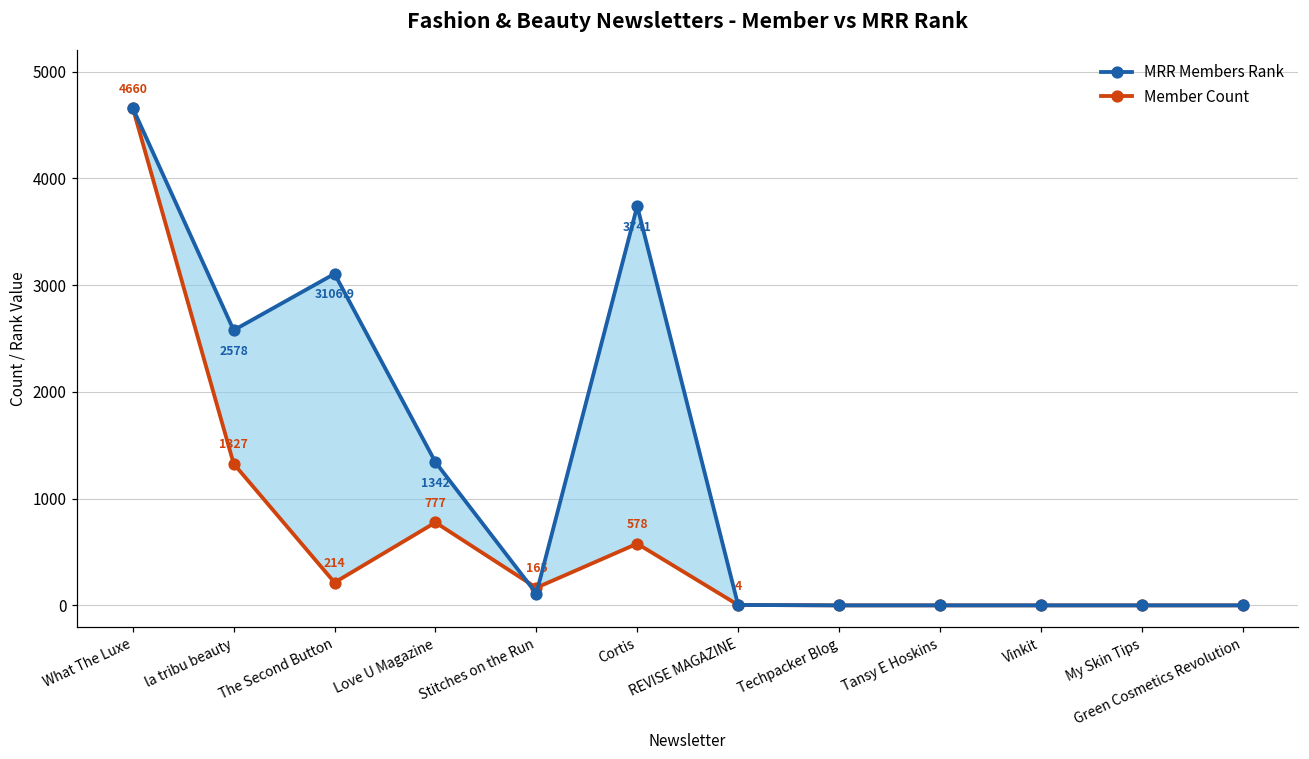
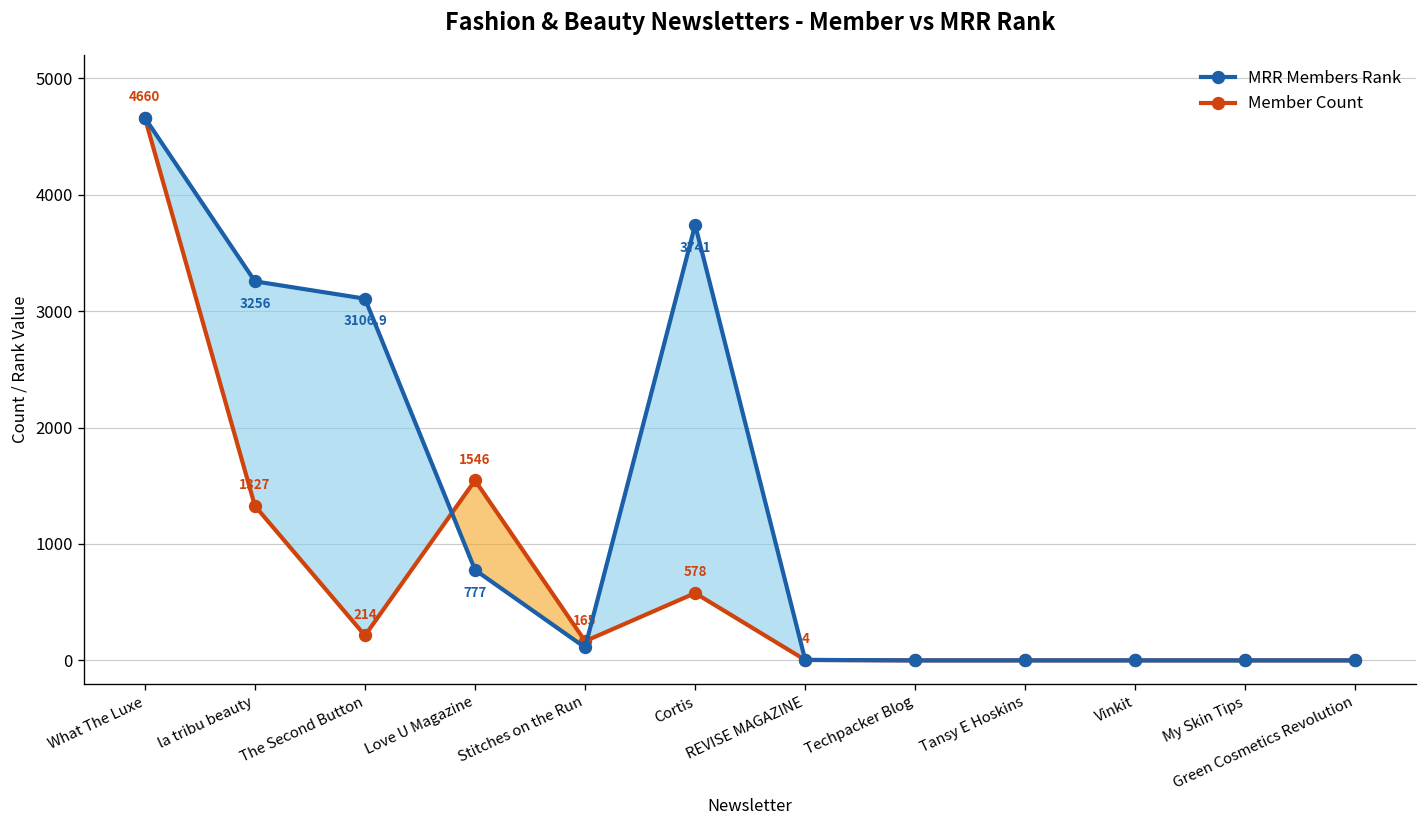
MRR Members Rank, la tribu beauty: 2578 -> 3256
Member Count, Love U Magazine: 777 -> 1546
MRR Members Rank, Love U Magazine: 1342 -> 777
